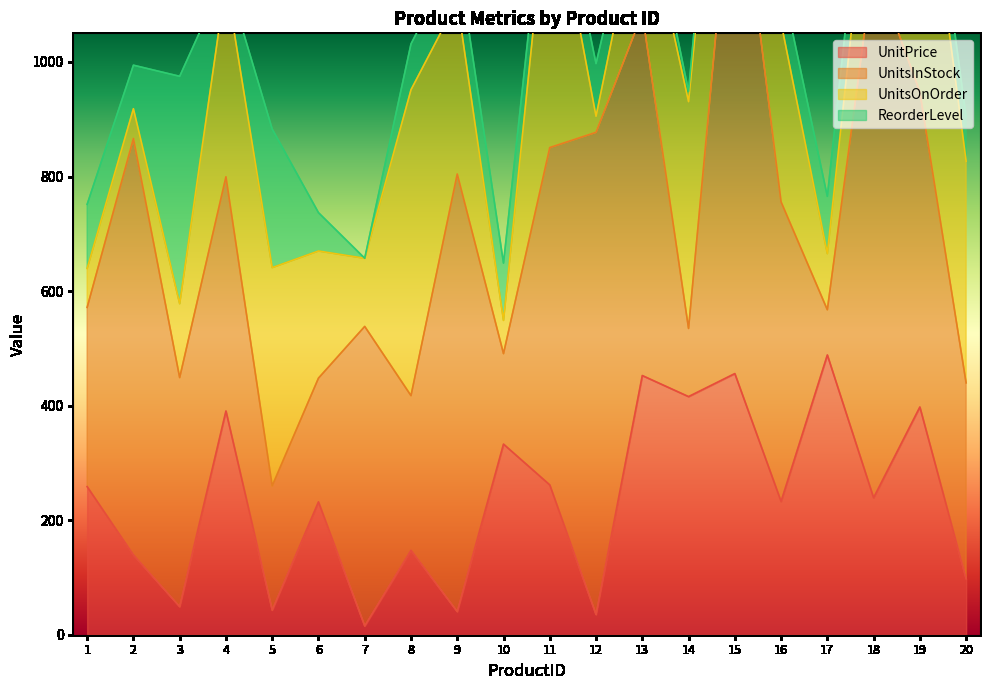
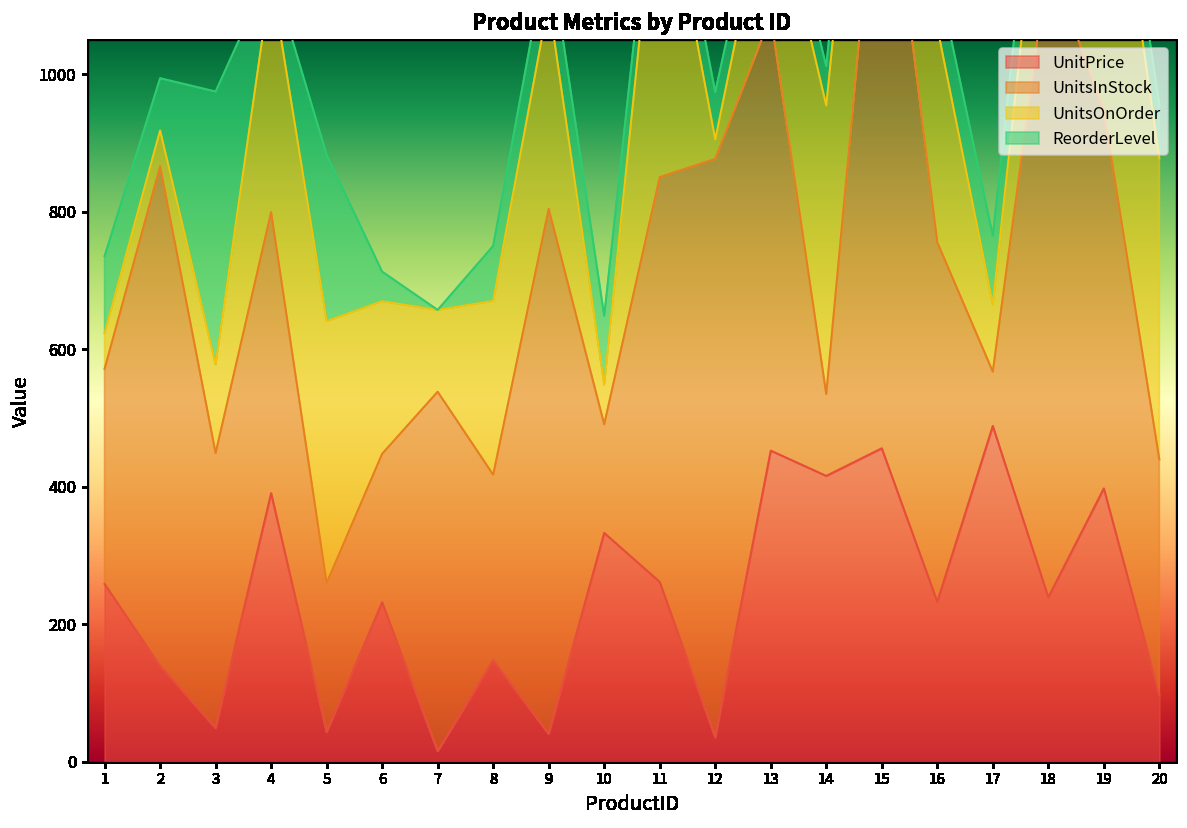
UnitsOnOrder, 1: 70 -> 50
ReorderLevel, 6: 70 -> 40
UnitsOnOrder, 8: 530 -> 250
ReorderLevel, 12: 90 -> 70
UnitsOnOrder, 14: 400 -> 420
ReorderLevel, 14: 20 -> 60
UnitsOnOrder, 20: 390 -> 440
